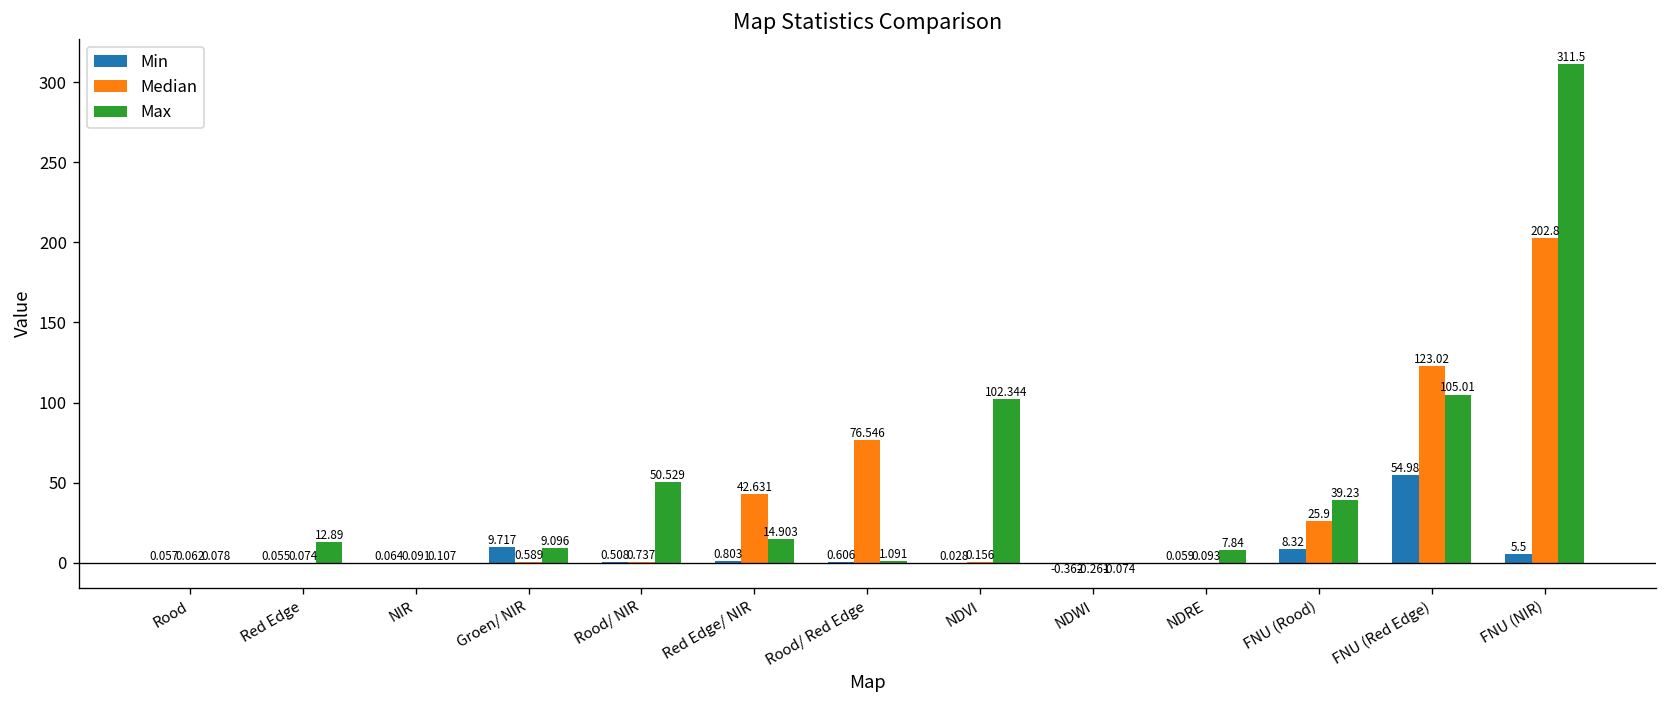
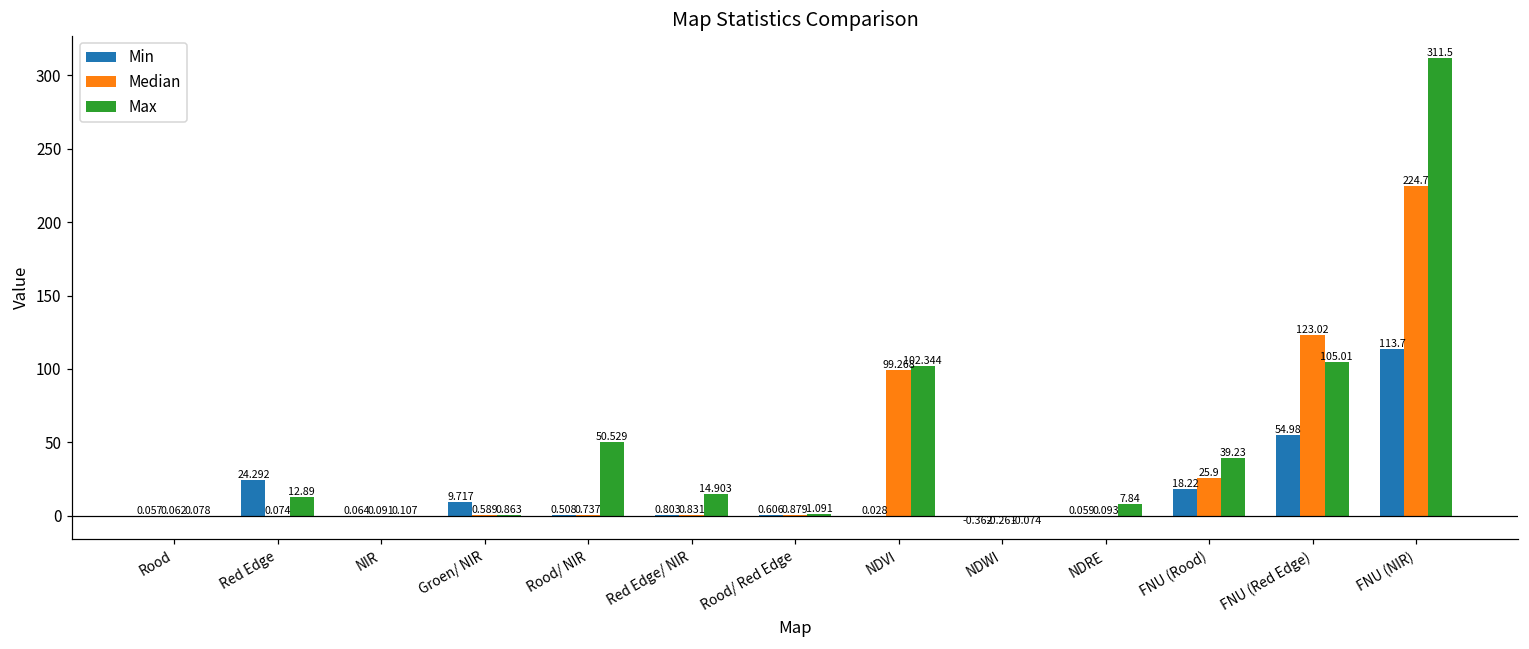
Min, Red Edge: 0.055 -> 24.292
Max, Groen/ NIR: 9.096 -> 0.863
Median, Red Edge/ NIR: 42.631 -> 0.831
Median, Rood/ Red Edge: 76.546 -> 0.879
Median, NDVI: 0.156 -> 99.268
Min, FNU (Rood): 8.32 -> 18.22
Min, FNU (NIR): 5.5 -> 113.7
Median, FNU (NIR): 202.8 -> 224.7
